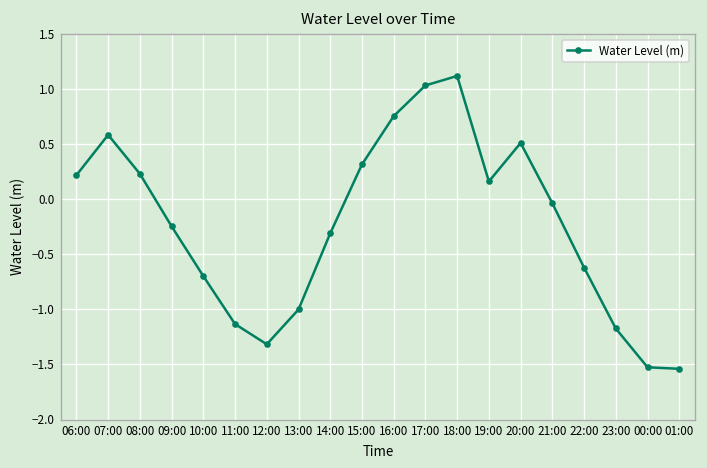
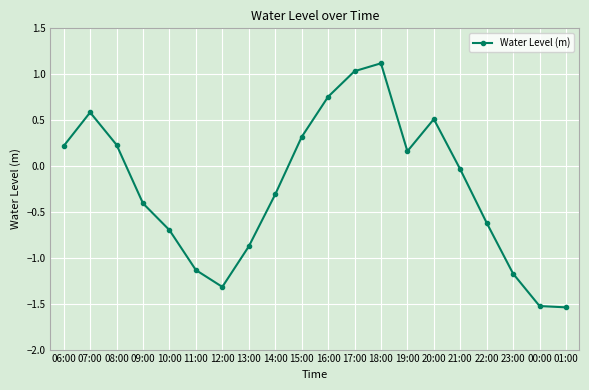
09:00: -0.2 -> -0.4
13:00: -1.0 -> -0.9
